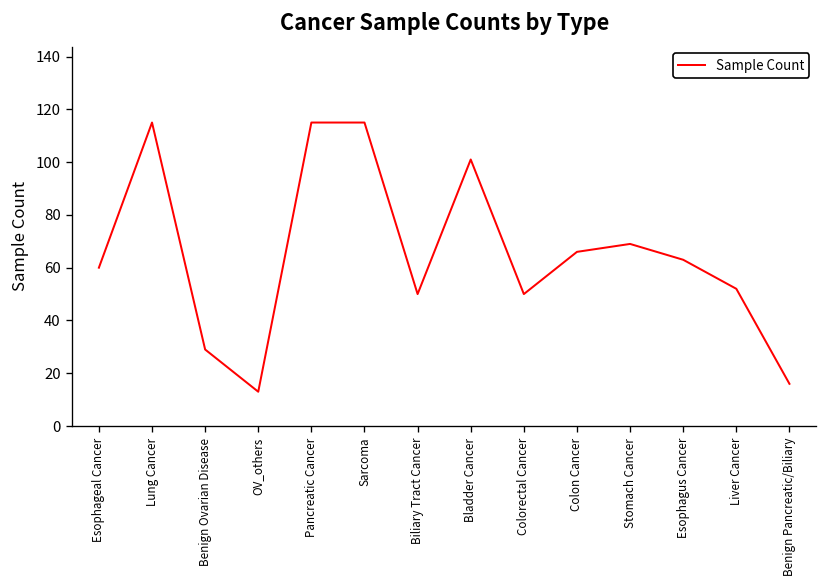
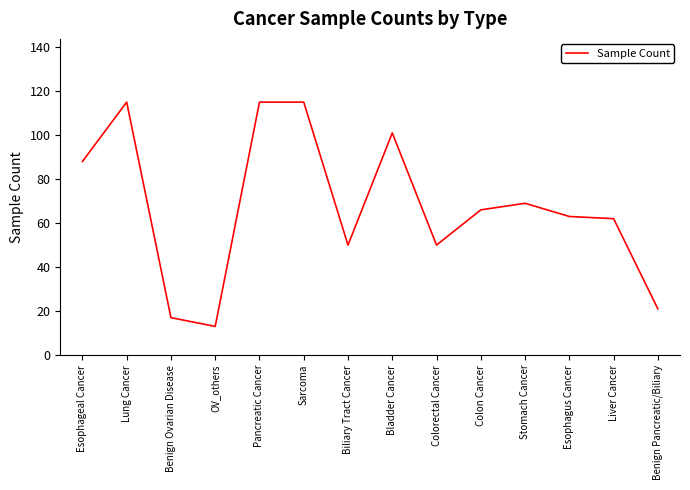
Esophageal Cancer: 60 -> 88
Benign Ovarian Disease: 29 -> 17
Liver Cancer: 52 -> 62
Benign Pancreatic/Biliary: 16 -> 21
